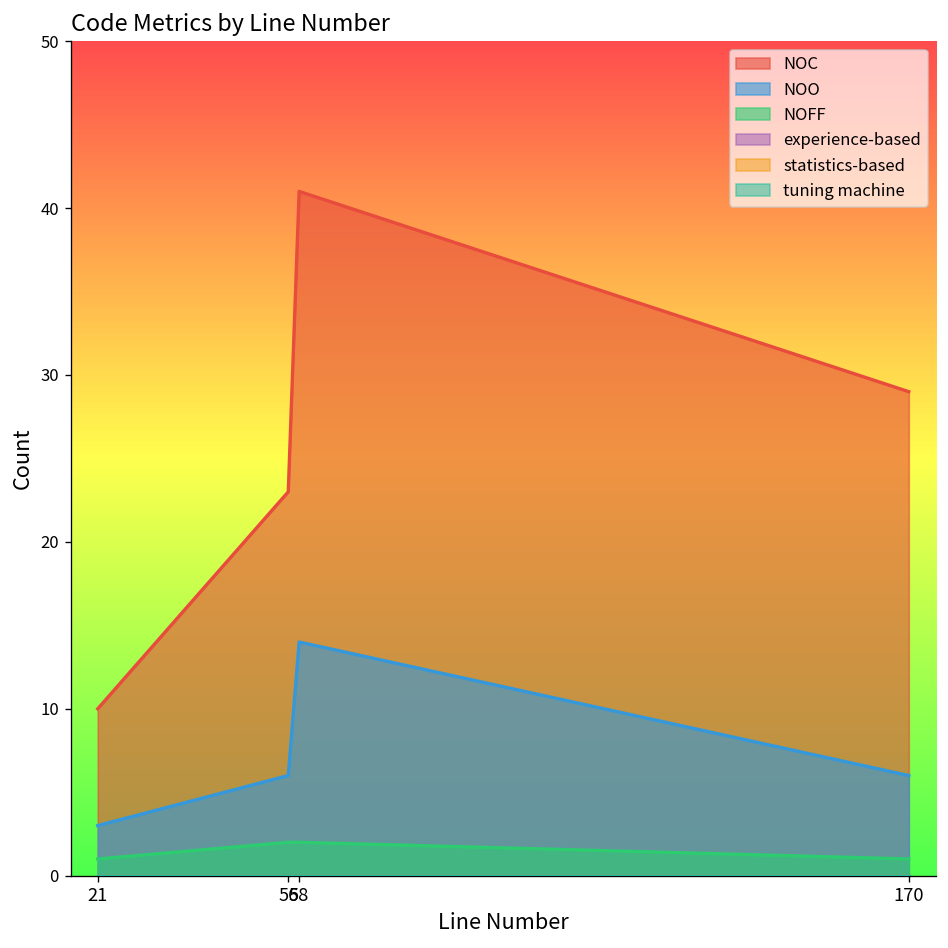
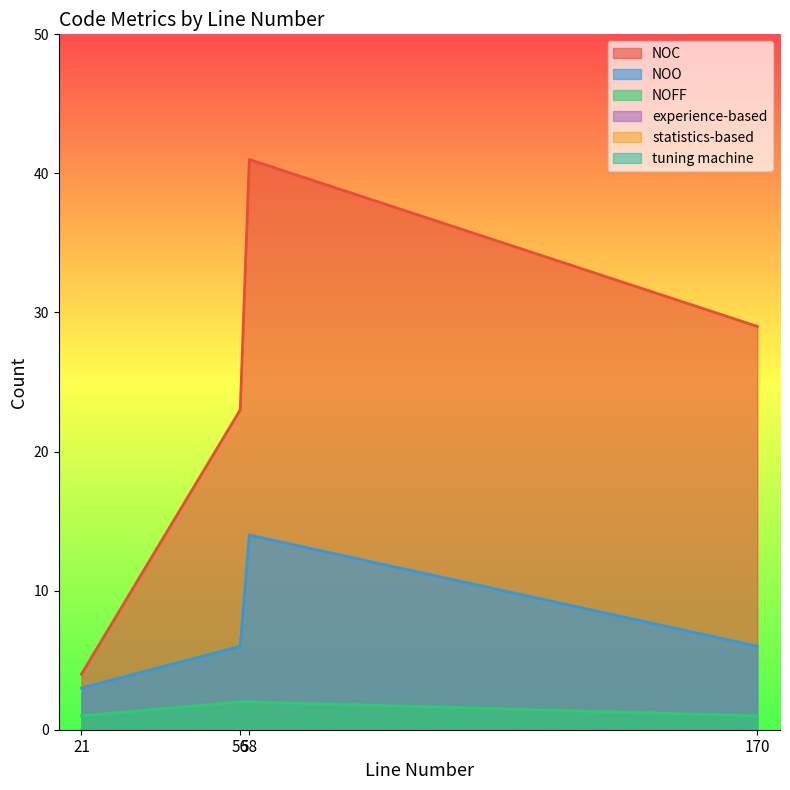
NOC, 21: 10 -> 4
